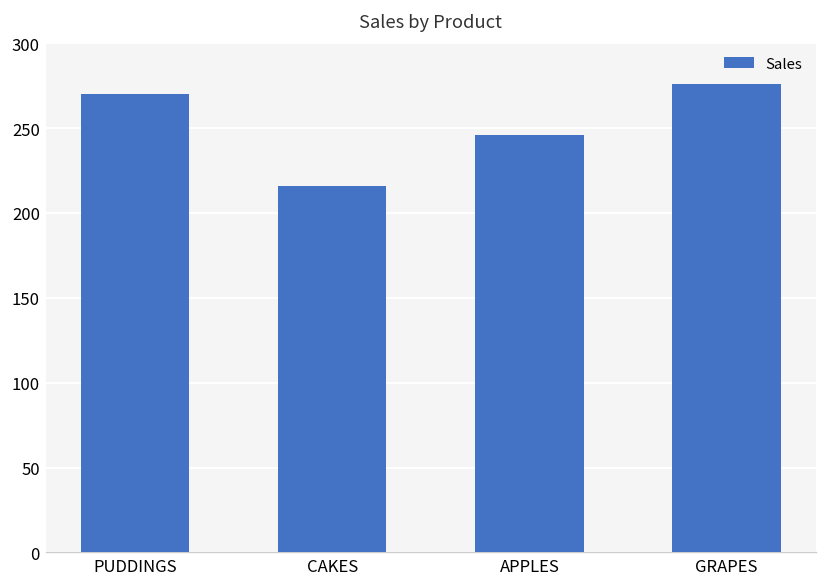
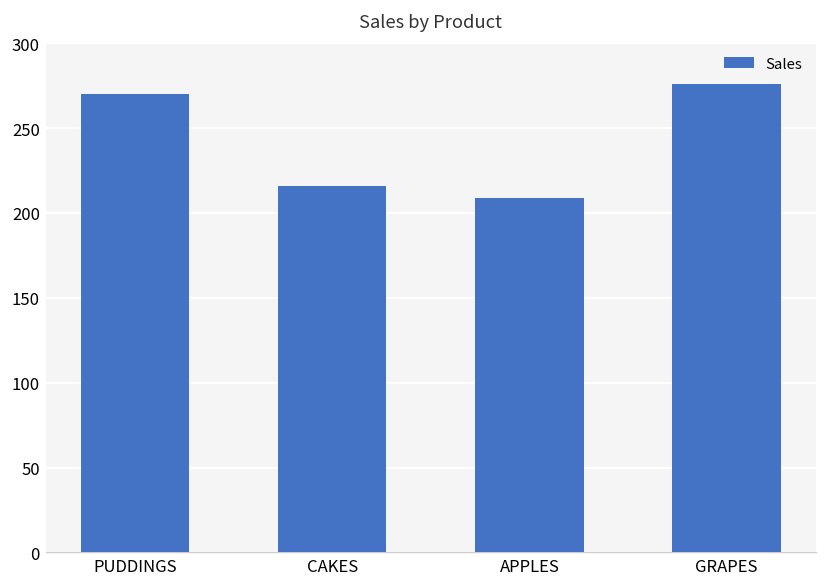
APPLES: 246 -> 209
